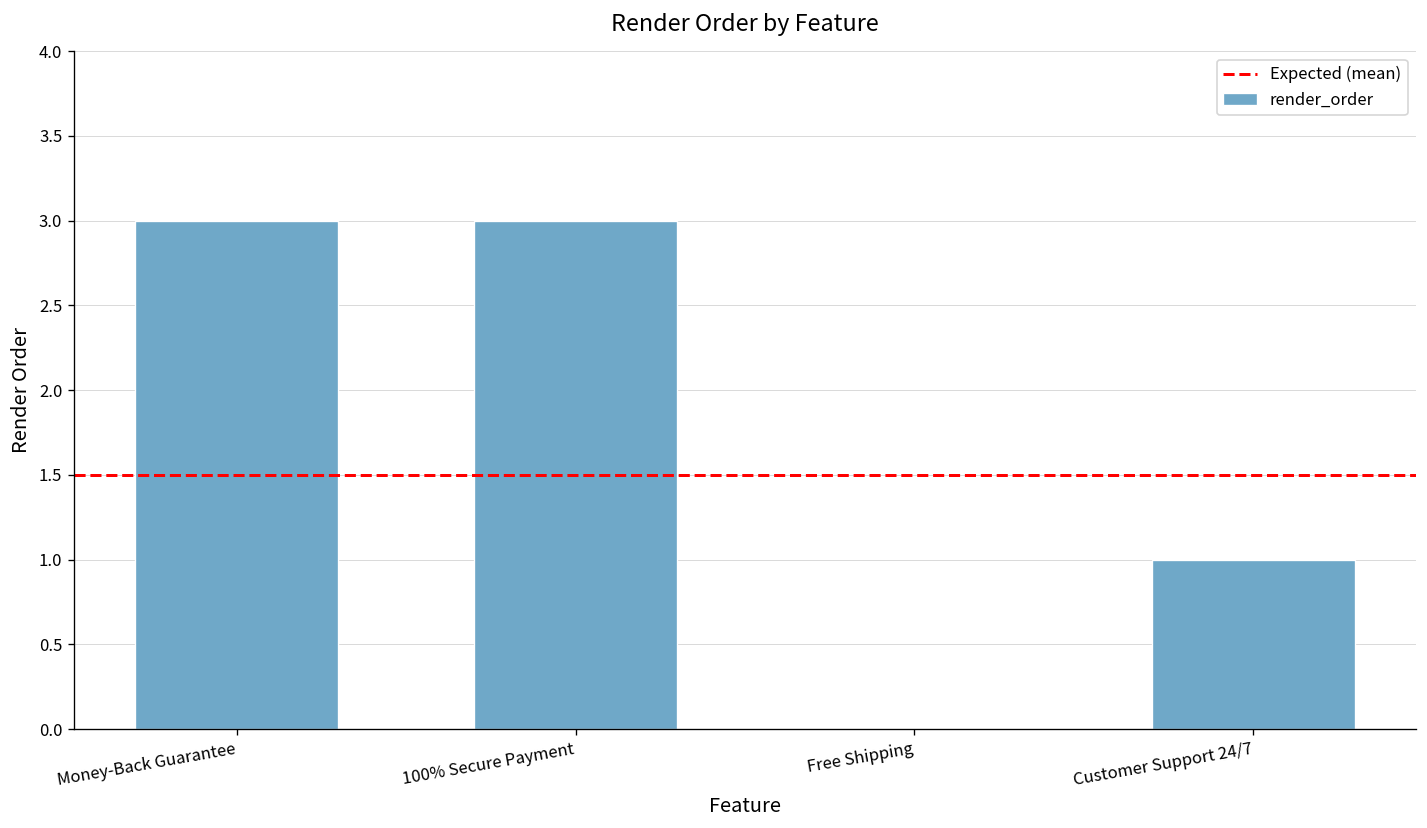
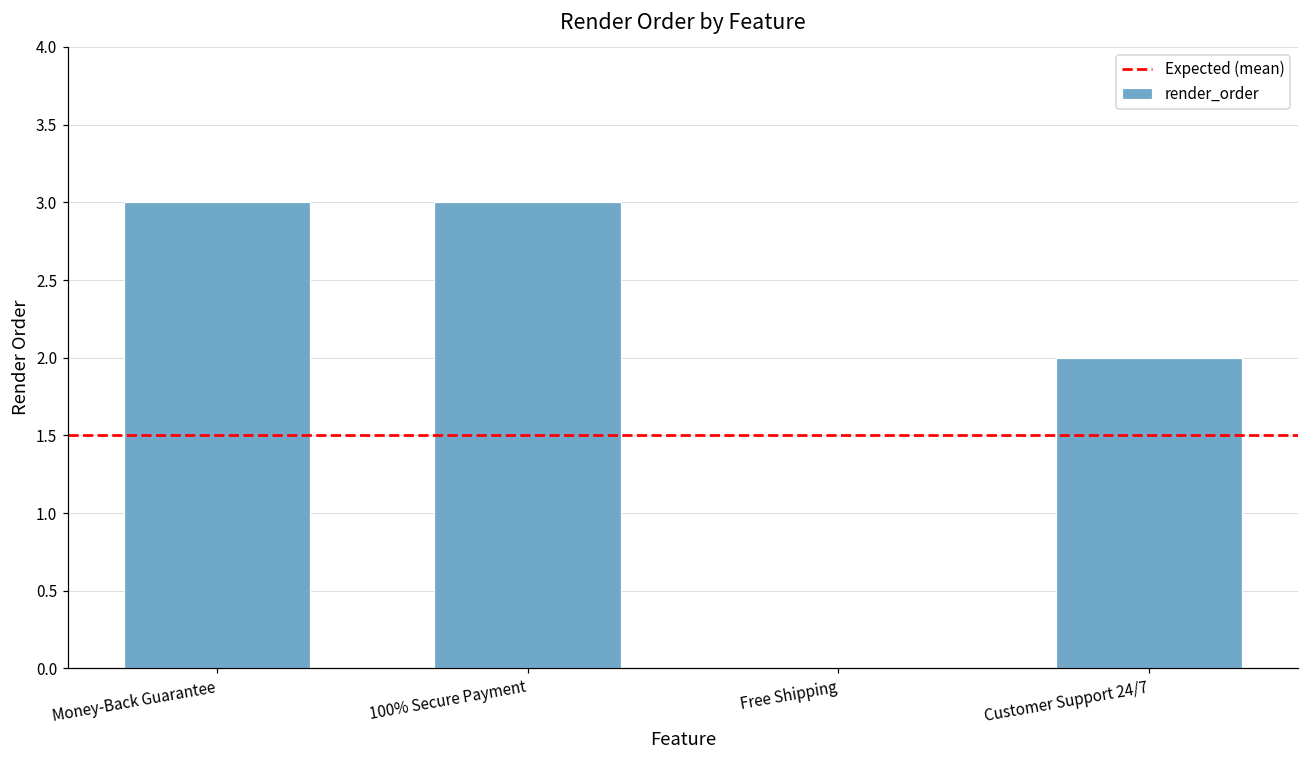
Customer Support 24/7: 1 -> 2
